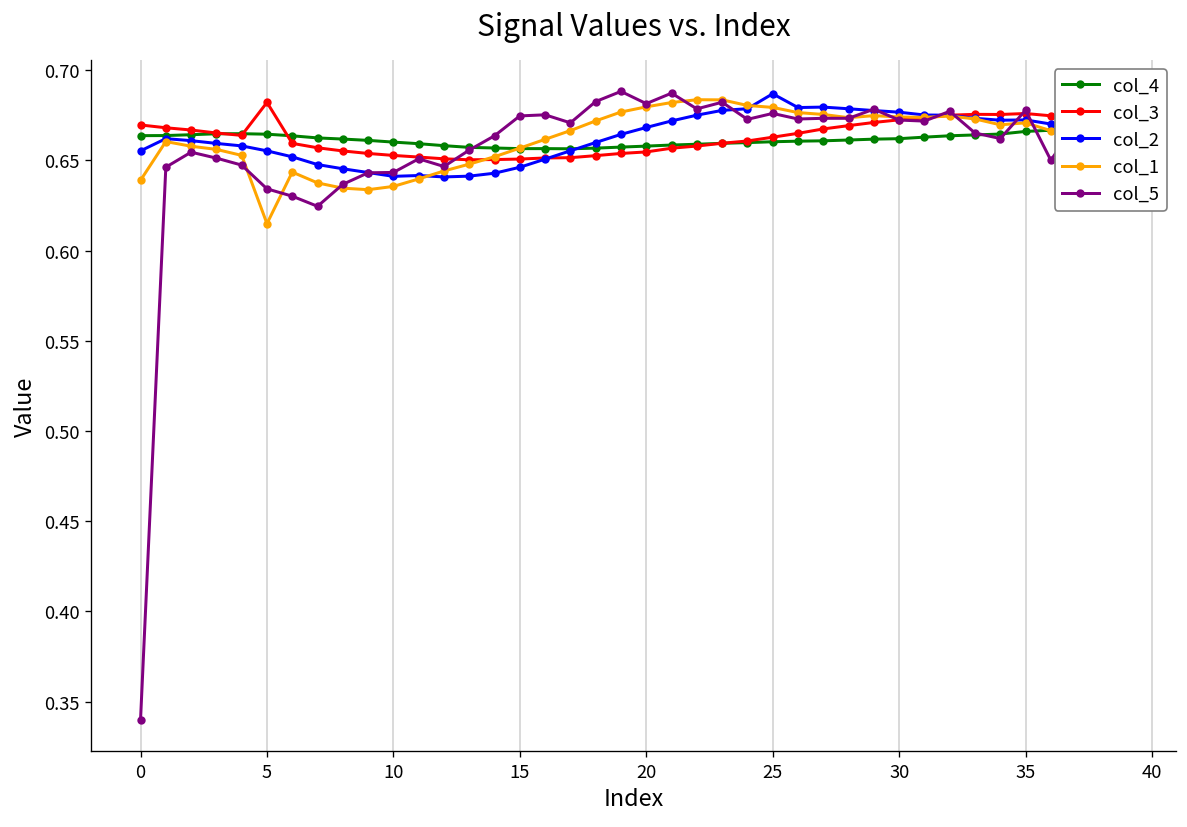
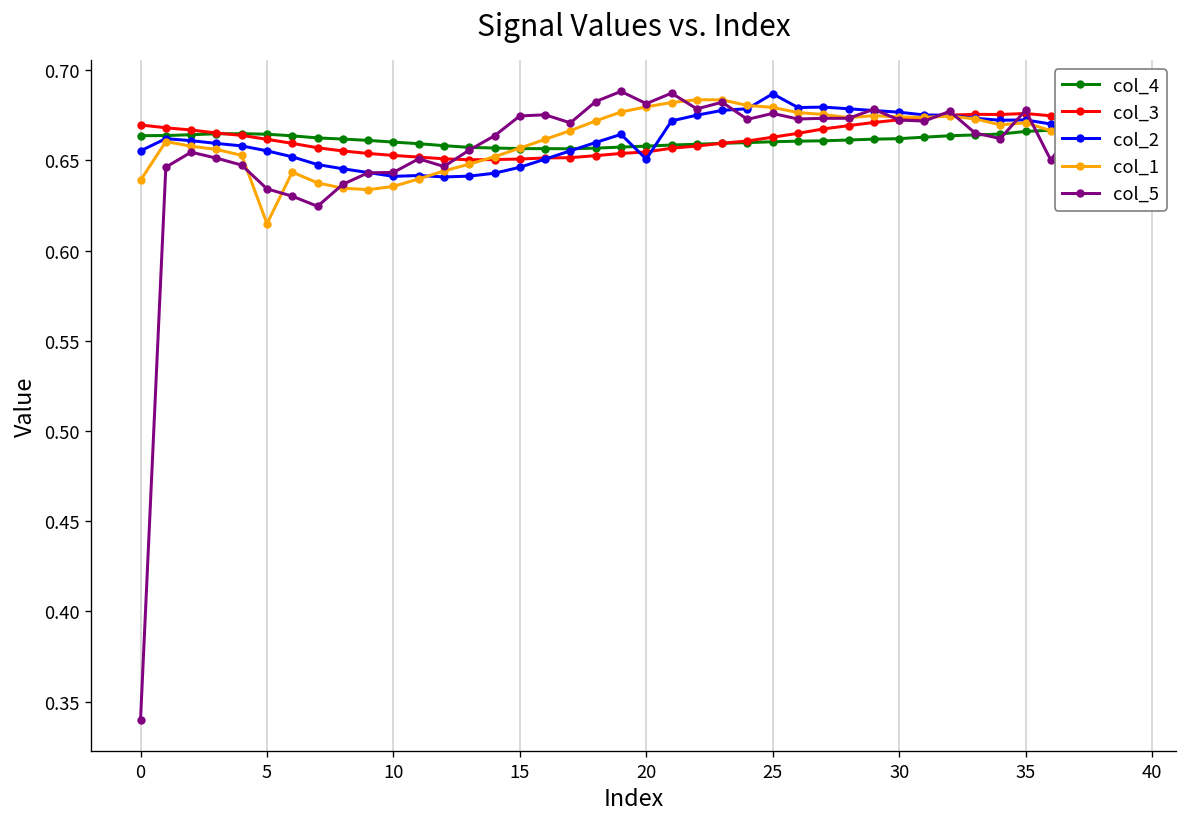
col_3, 5: 0.682 -> 0.662
col_2, 20: 0.668 -> 0.651
